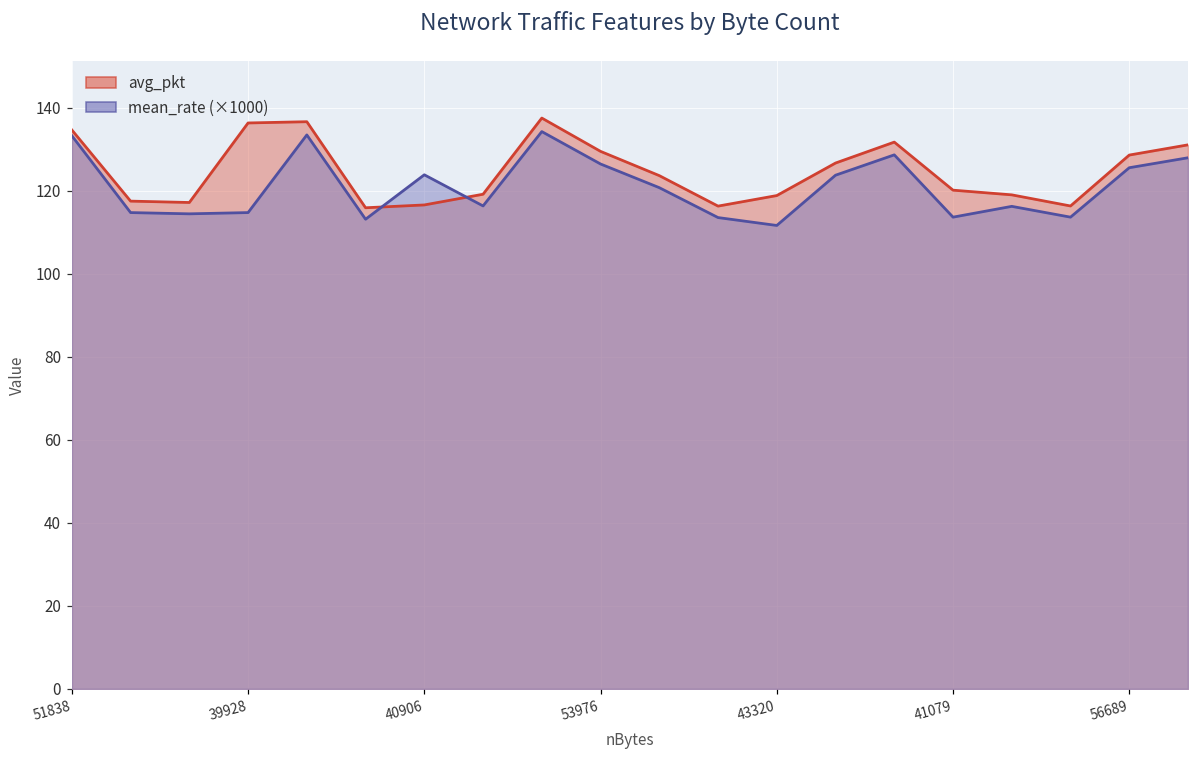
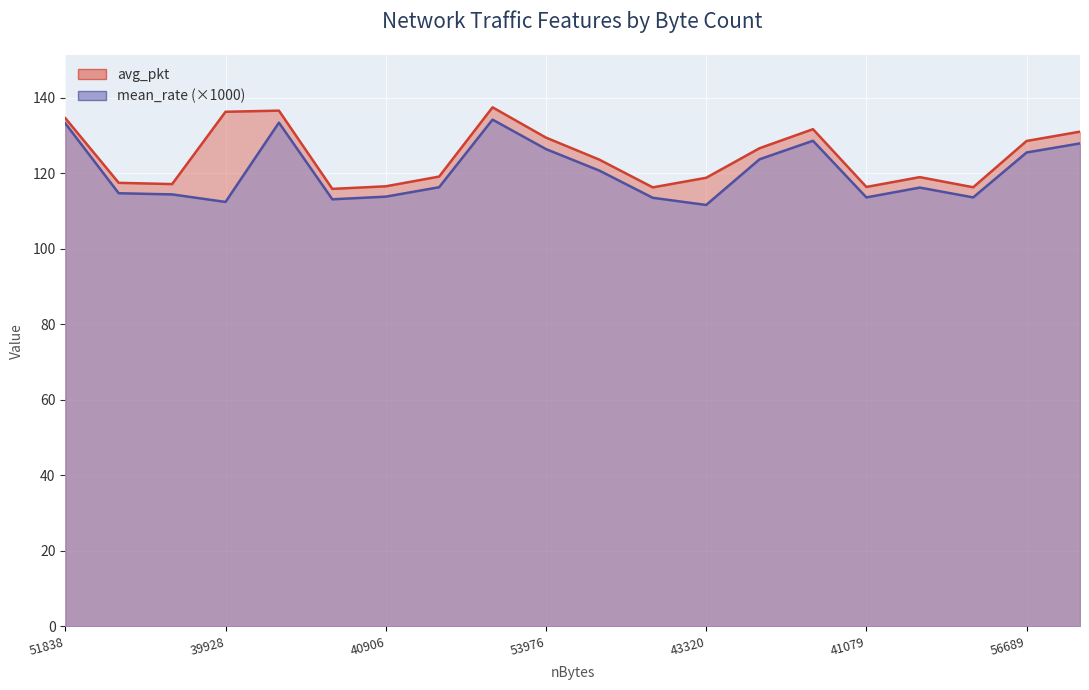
mean_rate (×1000), 39928: 115 -> 112
mean_rate (×1000), 40906: 124 -> 114
avg_pkt, 41079: 120 -> 116
